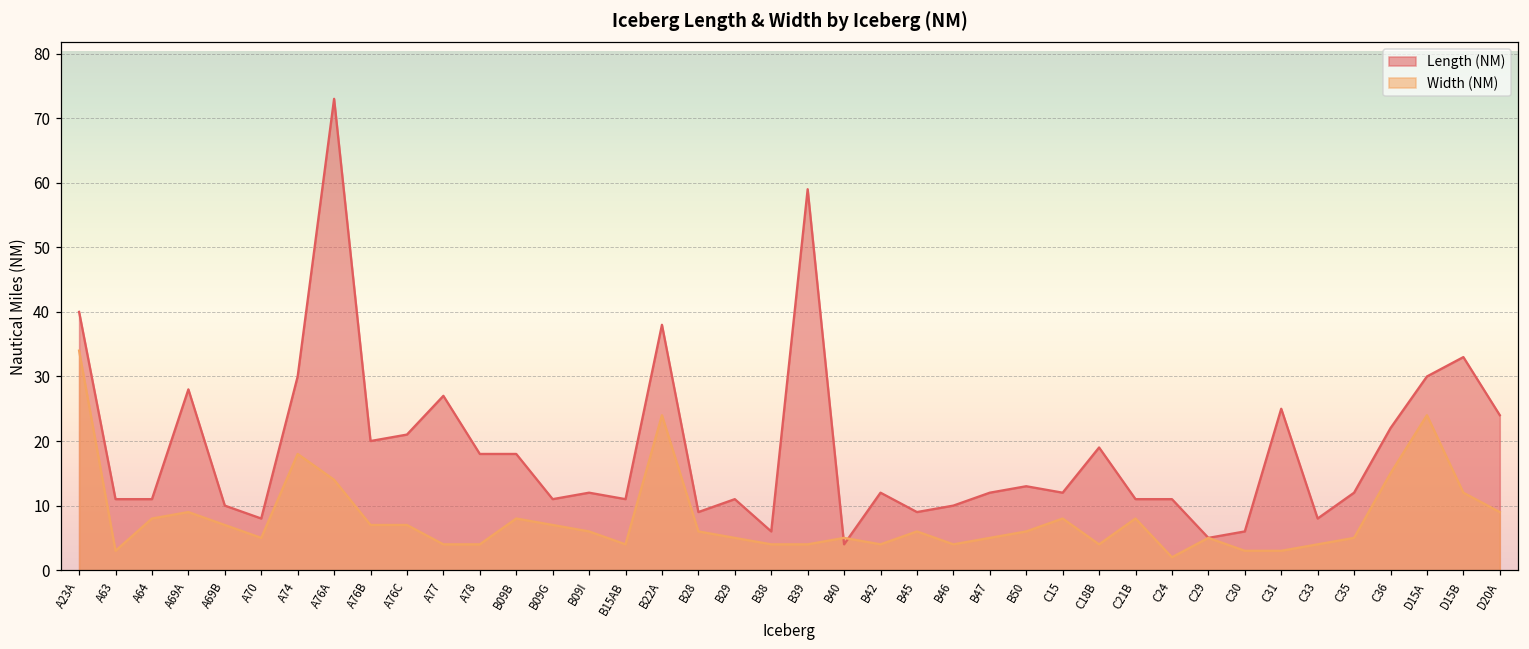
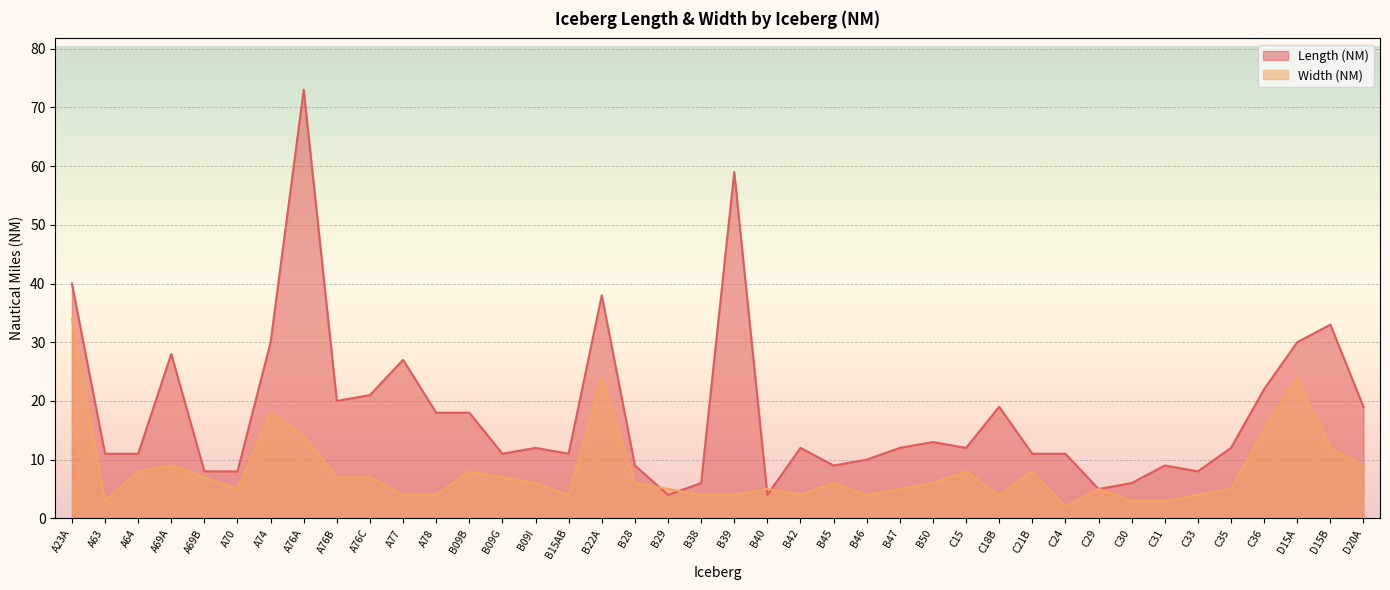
Length (NM), A69B: 10 -> 8
Length (NM), B29: 11 -> 4
Length (NM), C31: 25 -> 9
Length (NM), D20A: 24 -> 19
